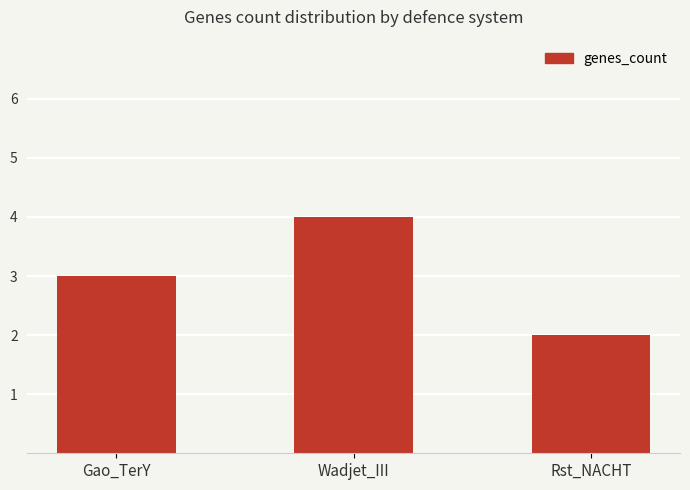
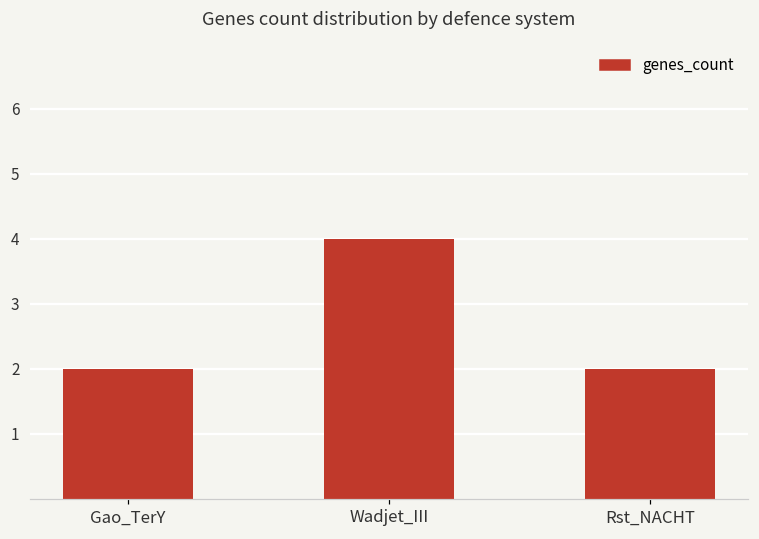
Gao_TerY: 3 -> 2
